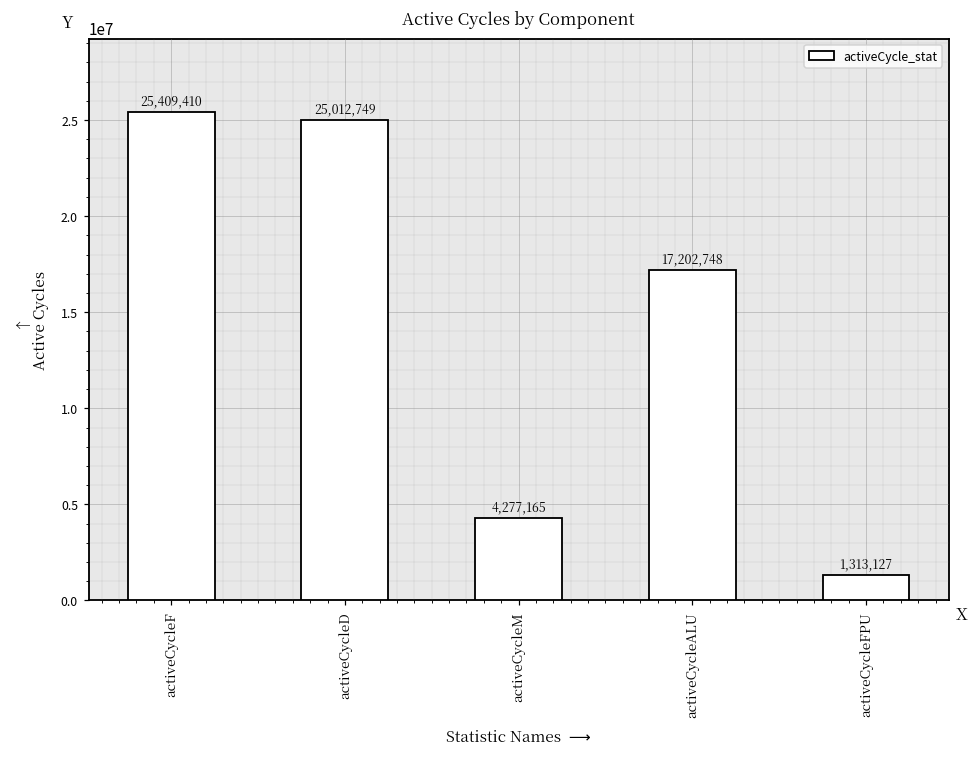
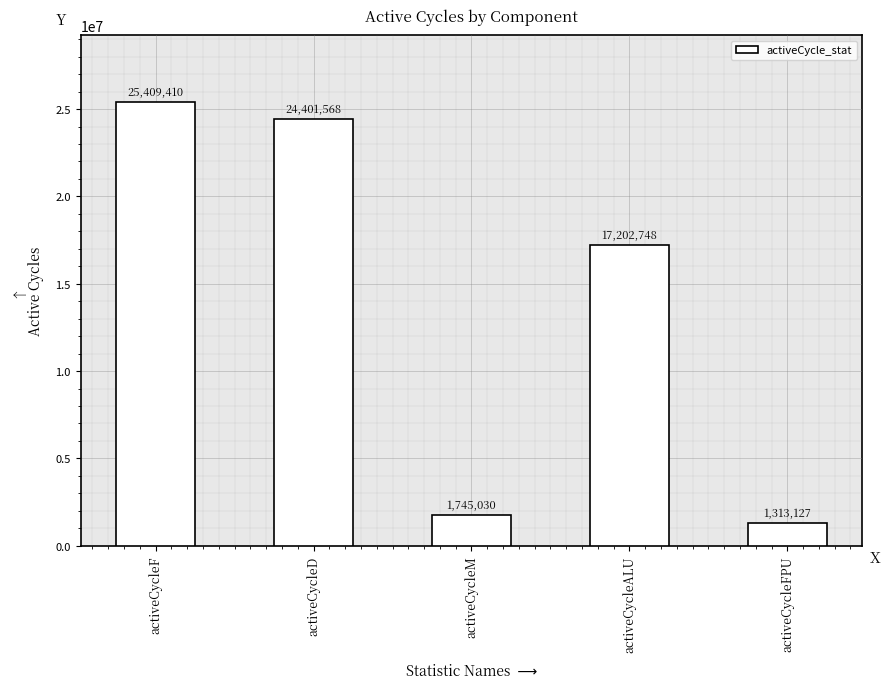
activeCycleD: 25,012,749 -> 24,401,568
activeCycleM: 4,277,165 -> 1,745,030
